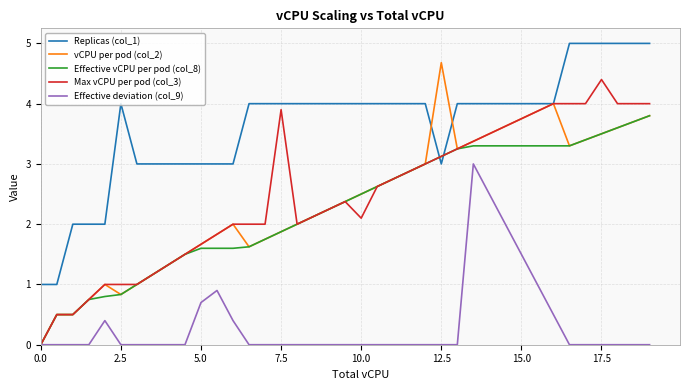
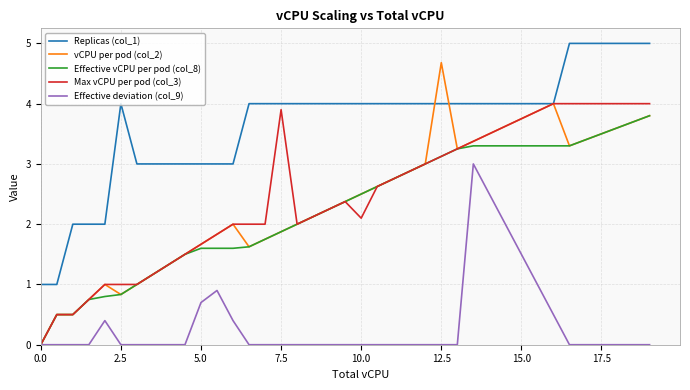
Replicas (col_1), 12.5: 3 -> 4
Max vCPU per pod (col_3), 17.5: 4.4 -> 4.0
